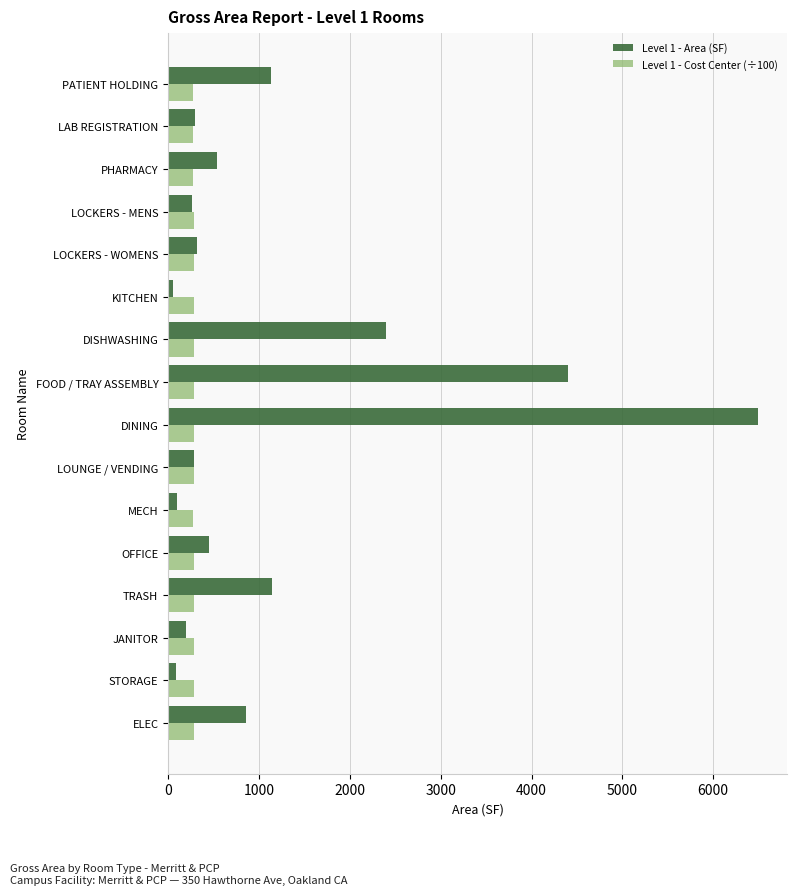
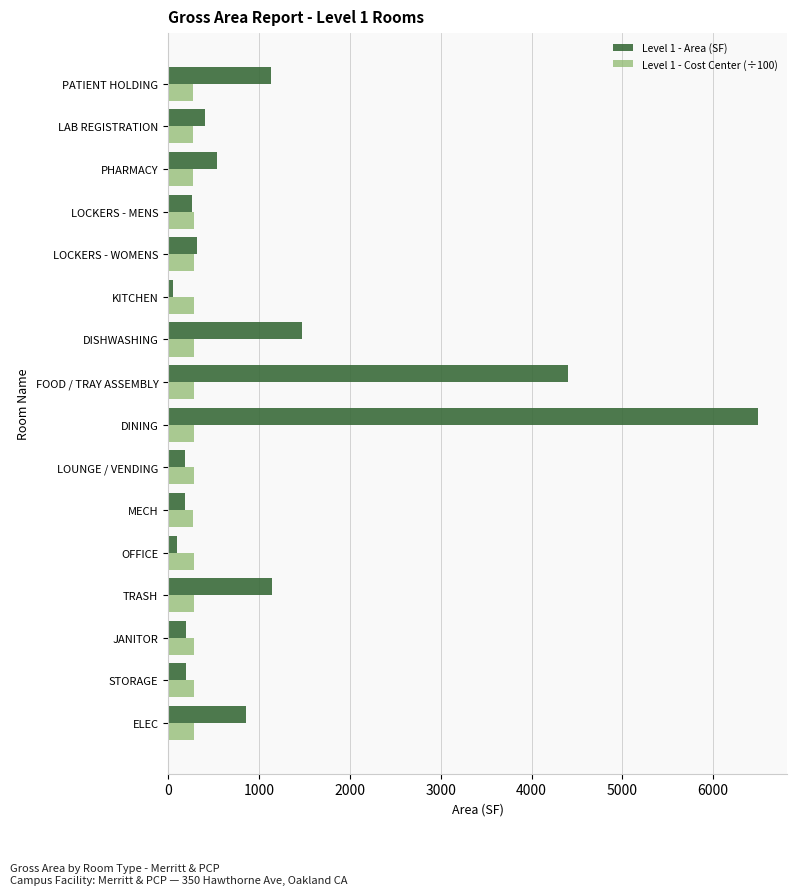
Level 1 - Area (SF), LAB REGISTRATION: 300 -> 400
Level 1 - Area (SF), DISHWASHING: 2400 -> 1500
Level 1 - Area (SF), LOUNGE / VENDING: 300 -> 200
Level 1 - Area (SF), MECH: 100 -> 200
Level 1 - Area (SF), OFFICE: 400 -> 100
Level 1 - Area (SF), STORAGE: 100 -> 200
